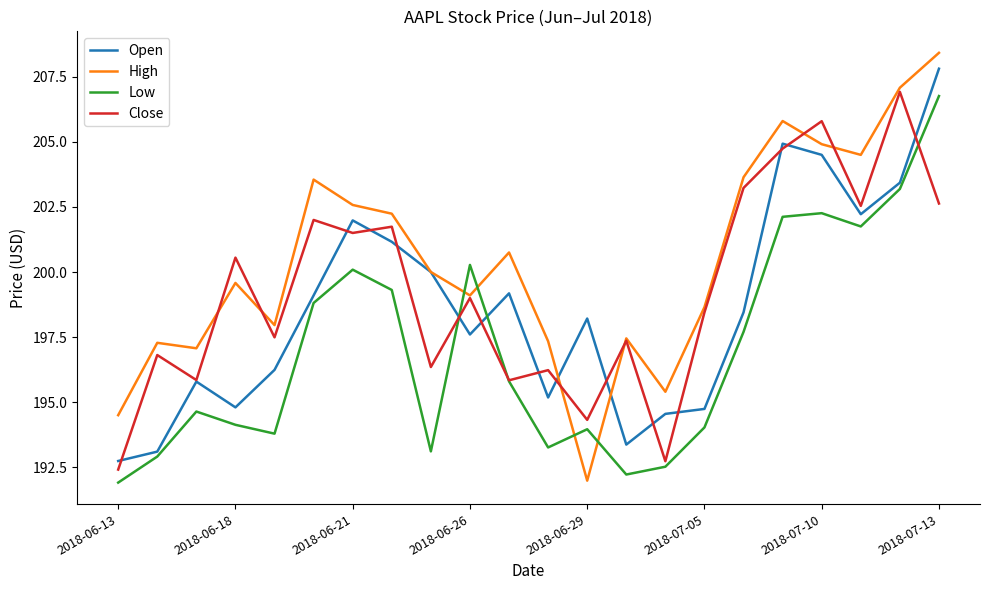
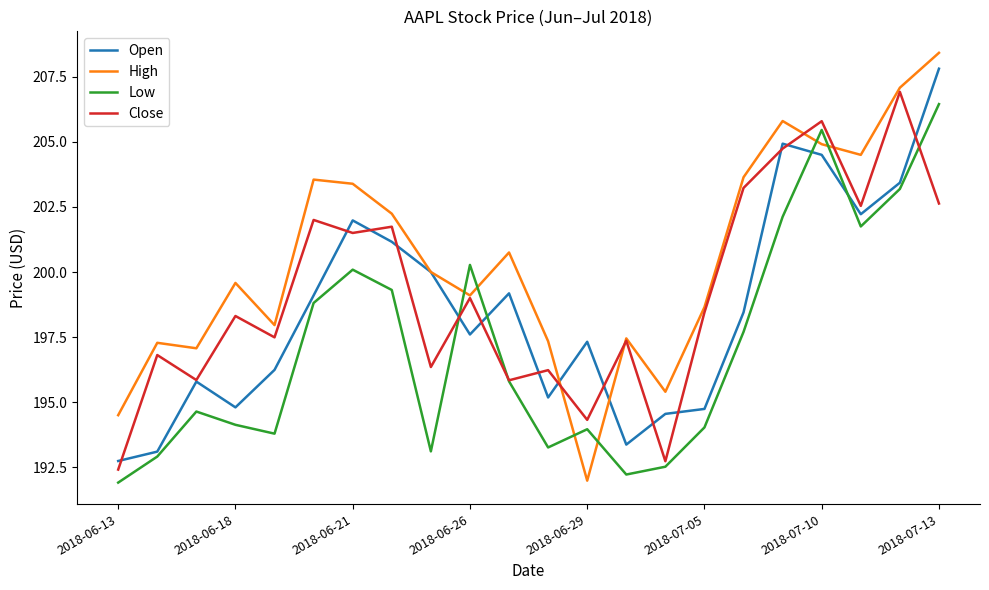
Close, 2018-06-18: 200.6 -> 198.3
High, 2018-06-21: 202.6 -> 203.4
Open, 2018-06-29: 198.2 -> 197.3
Low, 2018-07-10: 202.3 -> 205.5
Low, 2018-07-13: 206.8 -> 206.4
